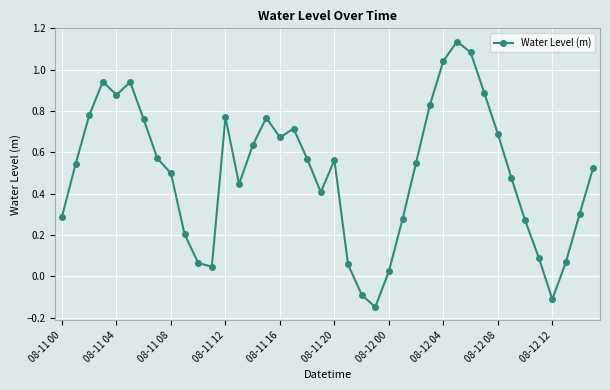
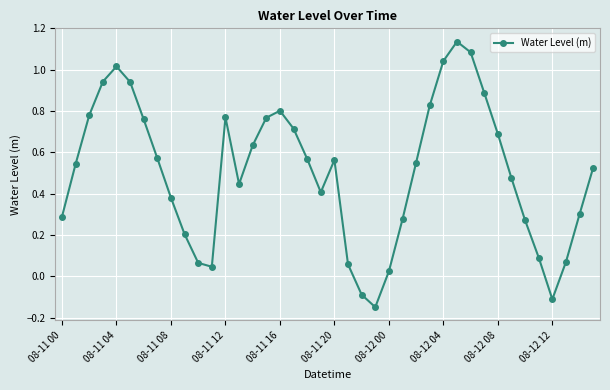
08-11 04: 0.88 -> 1.02
08-11 08: 0.50 -> 0.38
08-11 16: 0.67 -> 0.80
